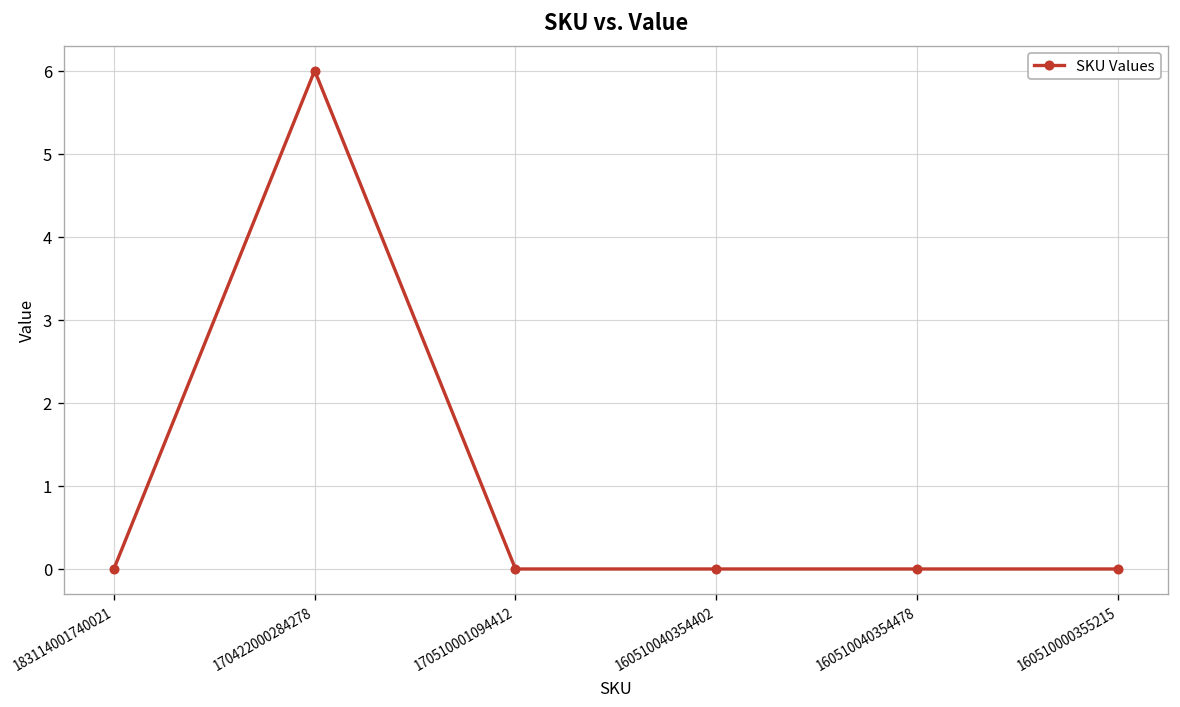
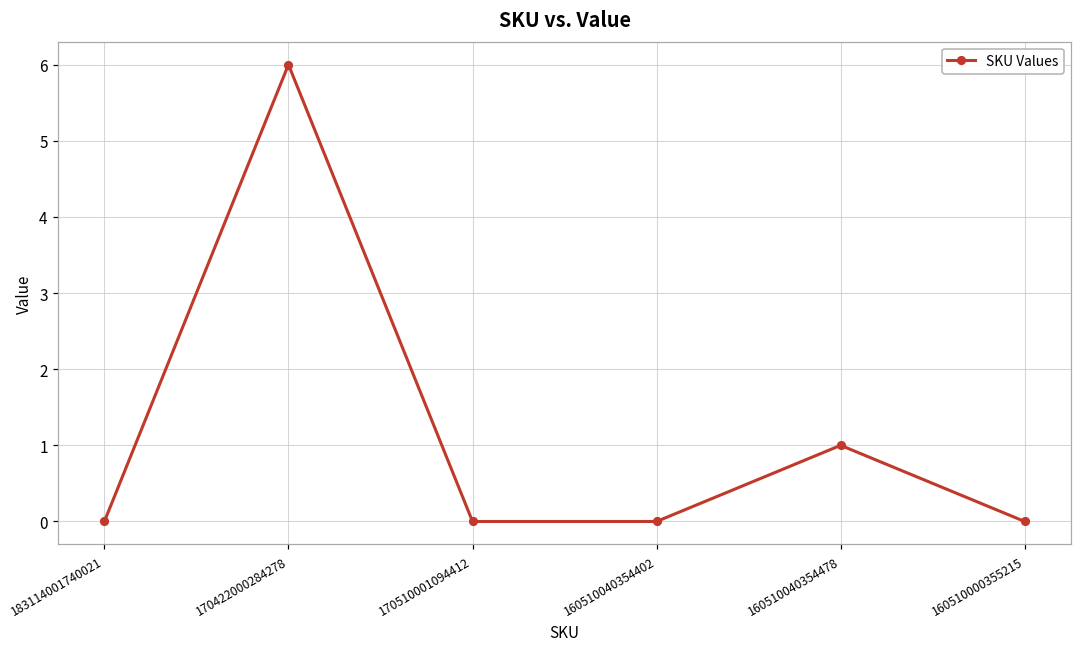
160510040354478: 0 -> 1
